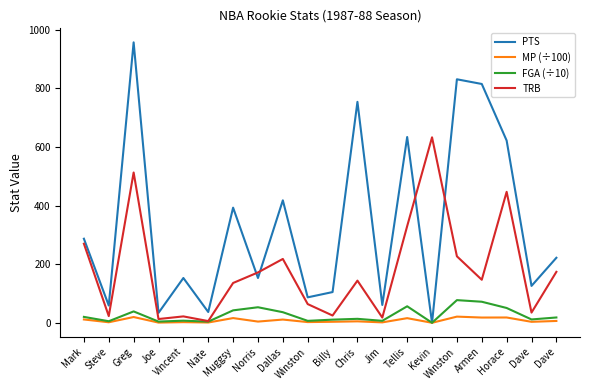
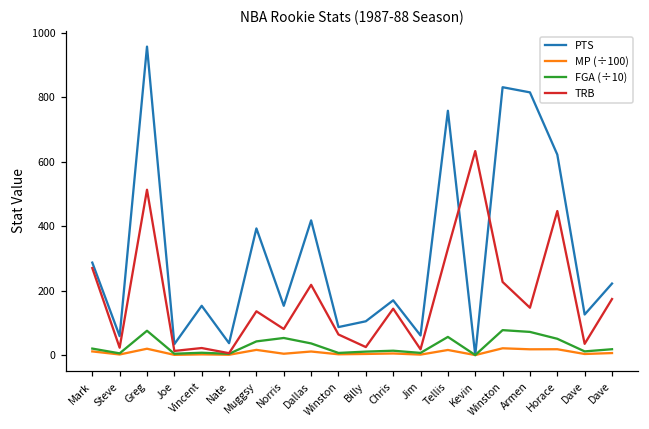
FGA (÷10), Greg: 40 -> 80
TRB, Norris: 170 -> 80
PTS, Chris: 750 -> 170
PTS, Tellis: 630 -> 760
